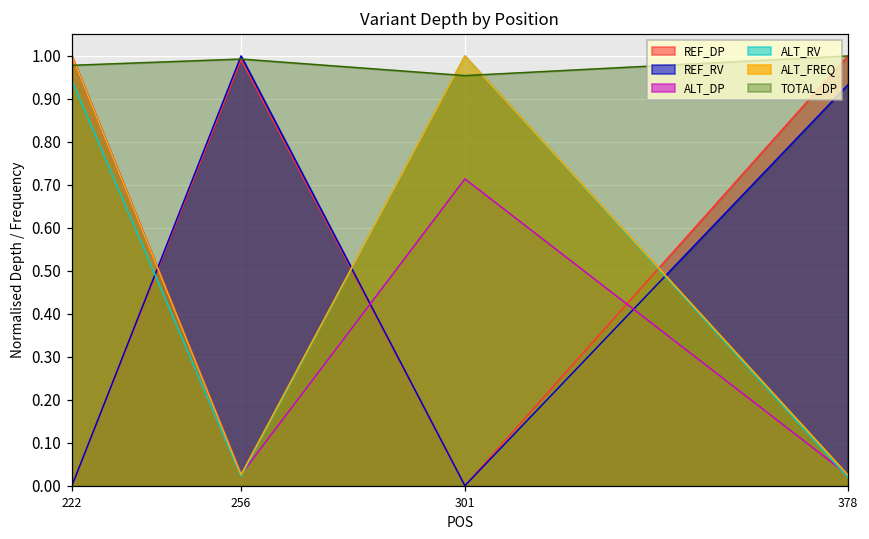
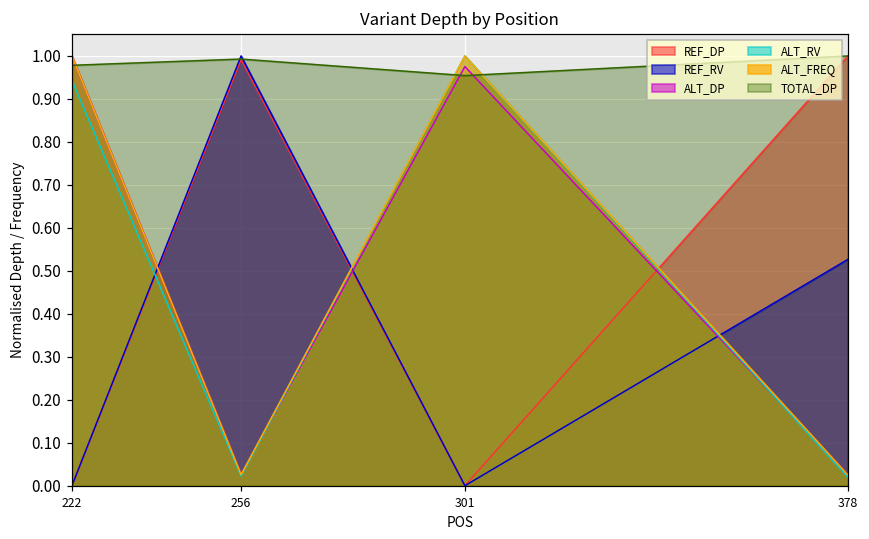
ALT_DP, 301: 0.71 -> 0.98
REF_RV, 378: 0.93 -> 0.53
